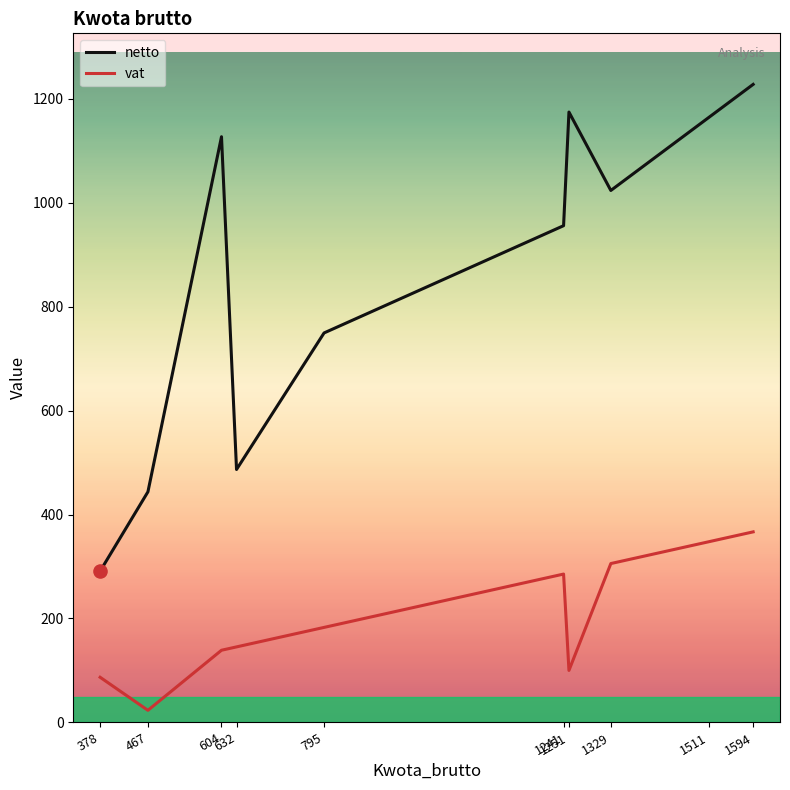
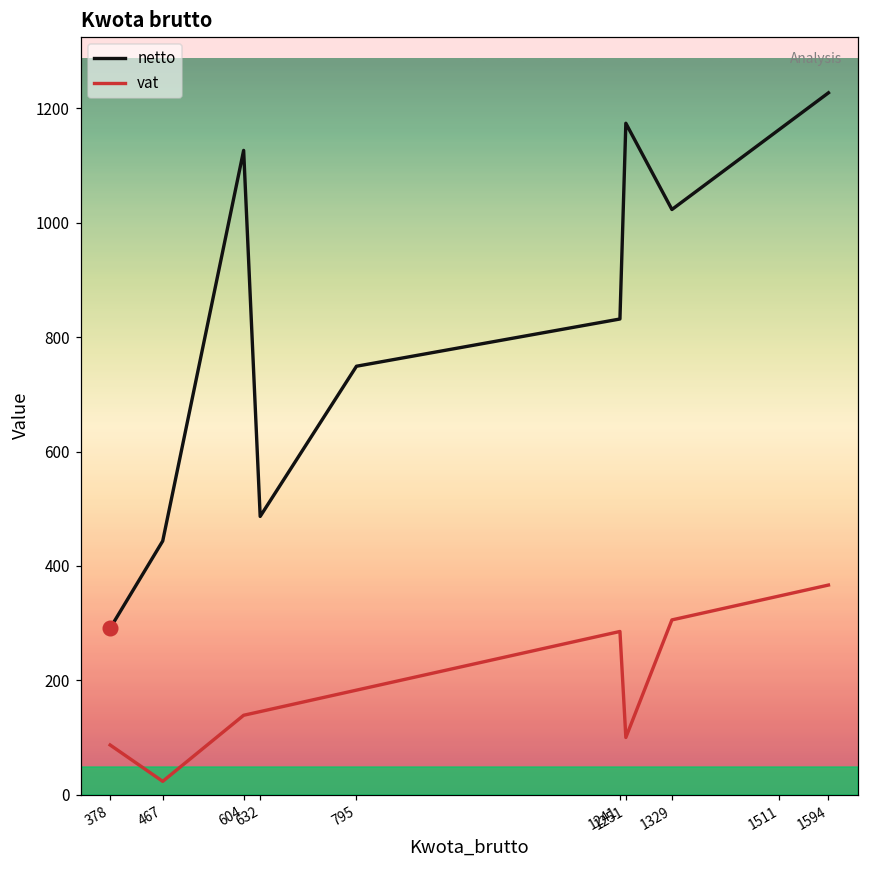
netto, 1241: 960 -> 830
